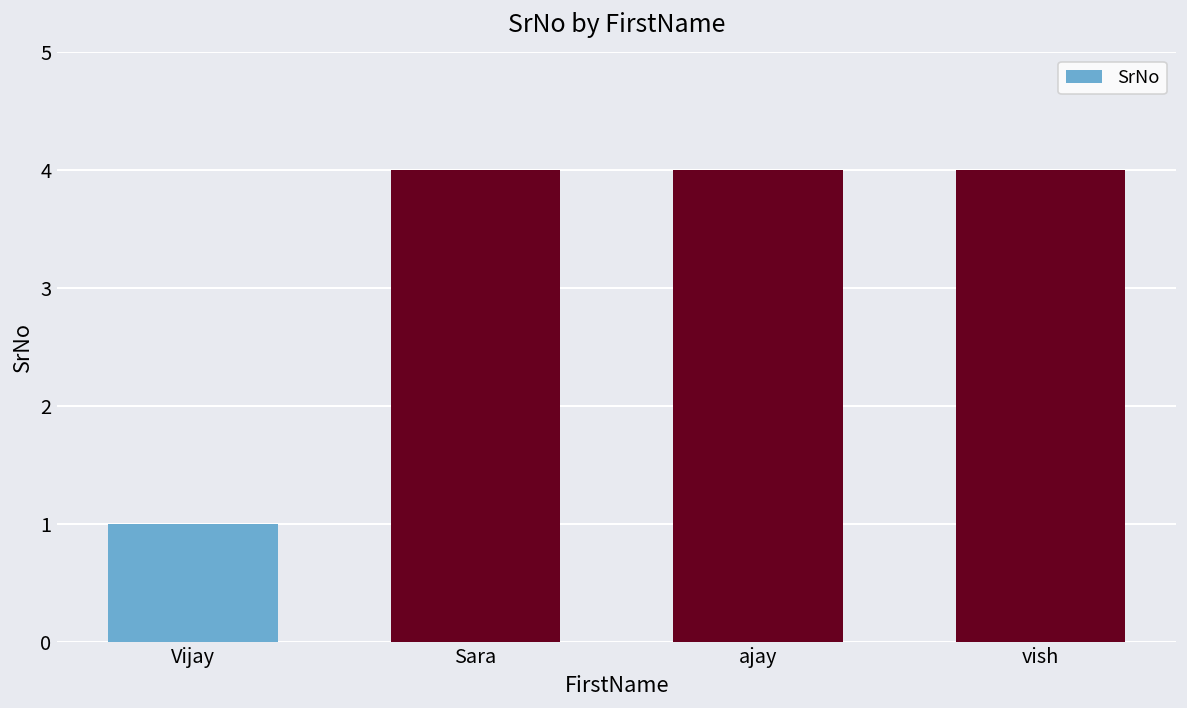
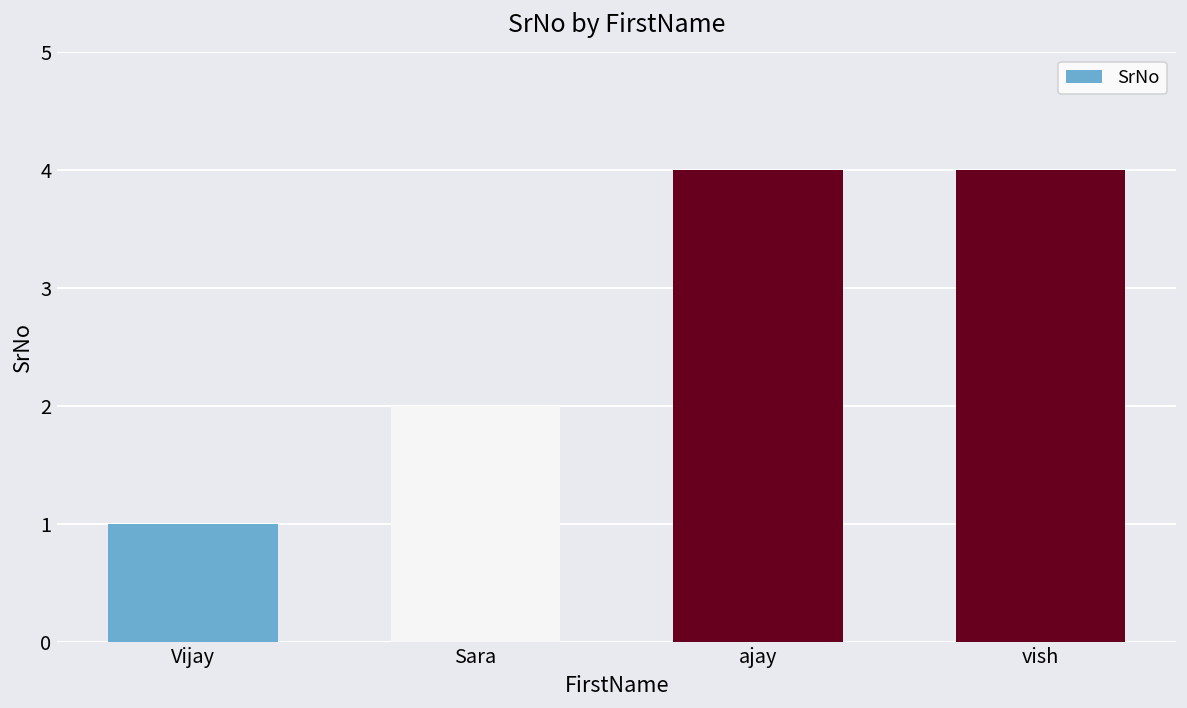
Sara: 4 -> 2
